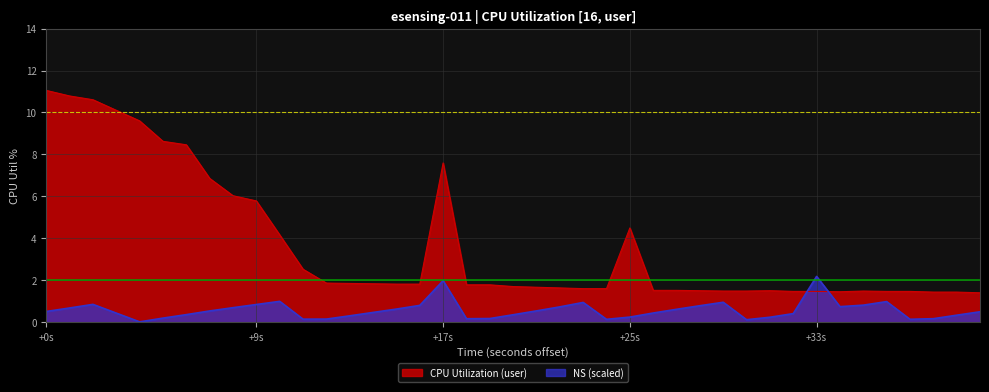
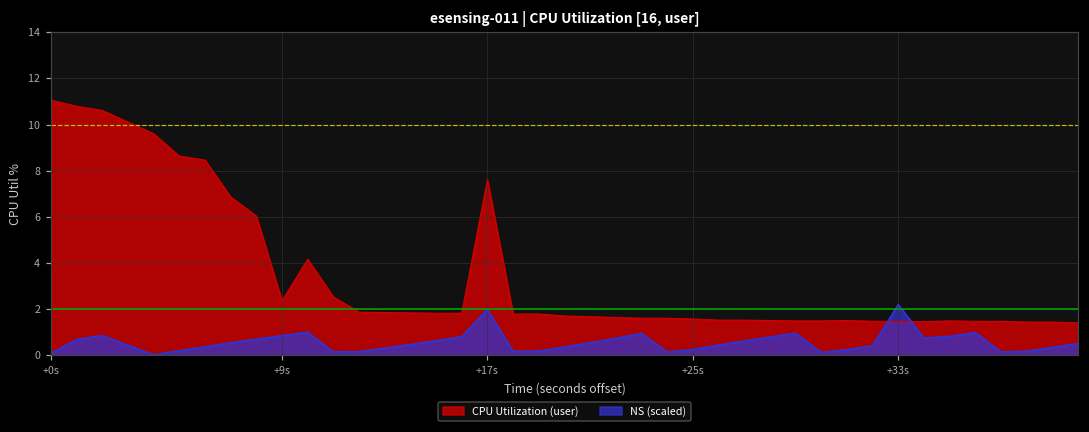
NS (scaled), +0s: 0.5 -> 0.1
CPU Utilization (user), +9s: 5.8 -> 2.4
CPU Utilization (user), +25s: 4.5 -> 1.6
